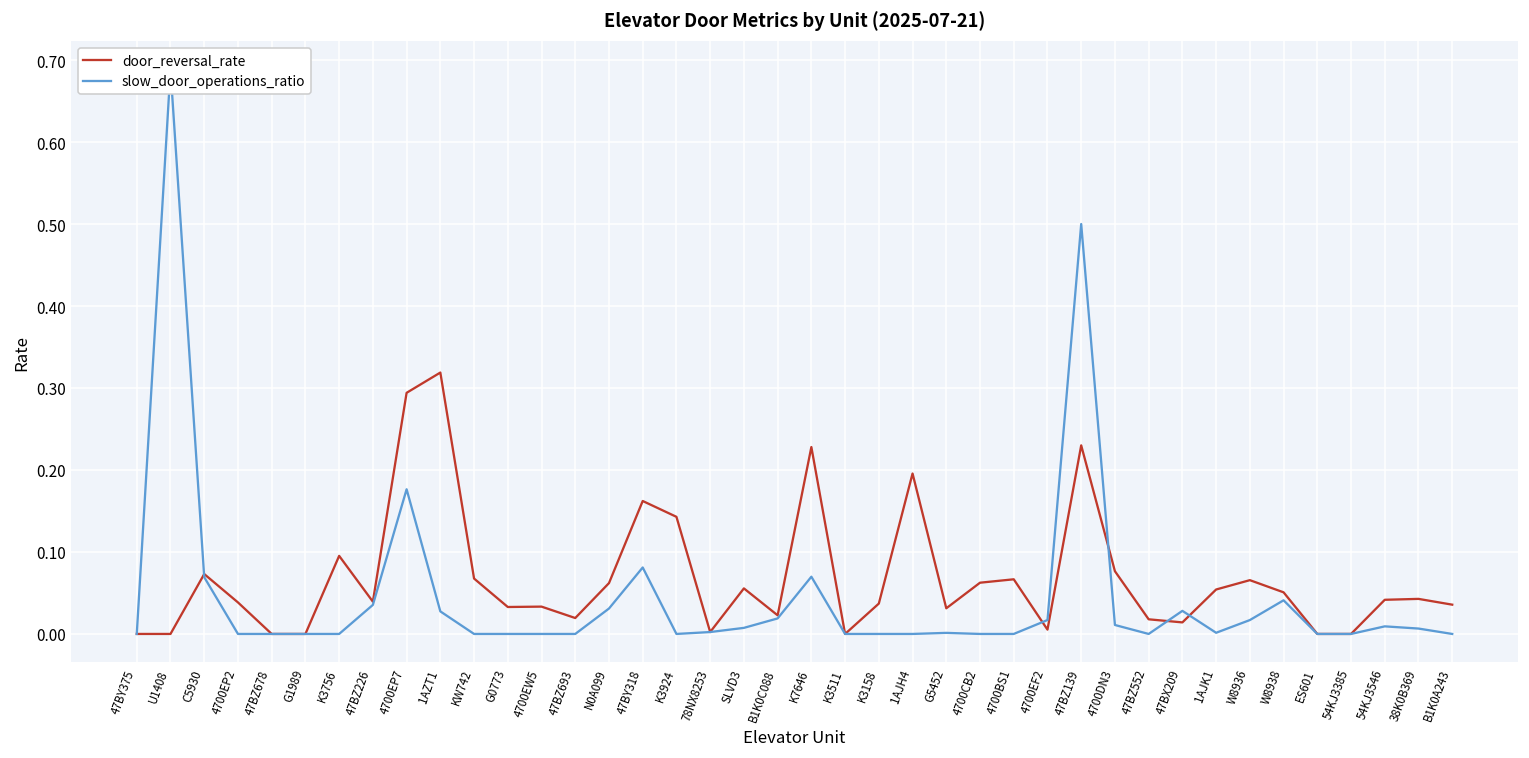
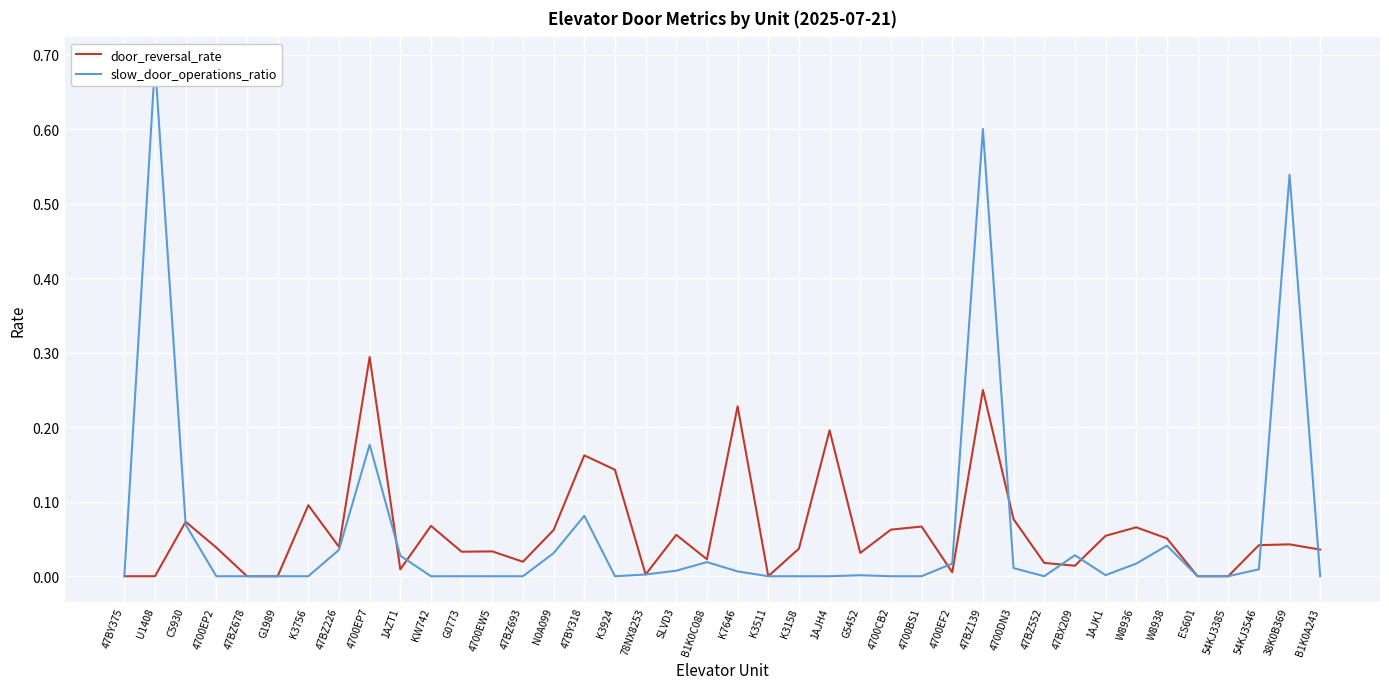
door_reversal_rate, 1AZT1: 0.32 -> 0.01
slow_door_operations_ratio, K7646: 0.07 -> 0.01
door_reversal_rate, 47BZ139: 0.23 -> 0.25
slow_door_operations_ratio, 47BZ139: 0.5 -> 0.6
slow_door_operations_ratio, 38K0B369: 0.01 -> 0.54
